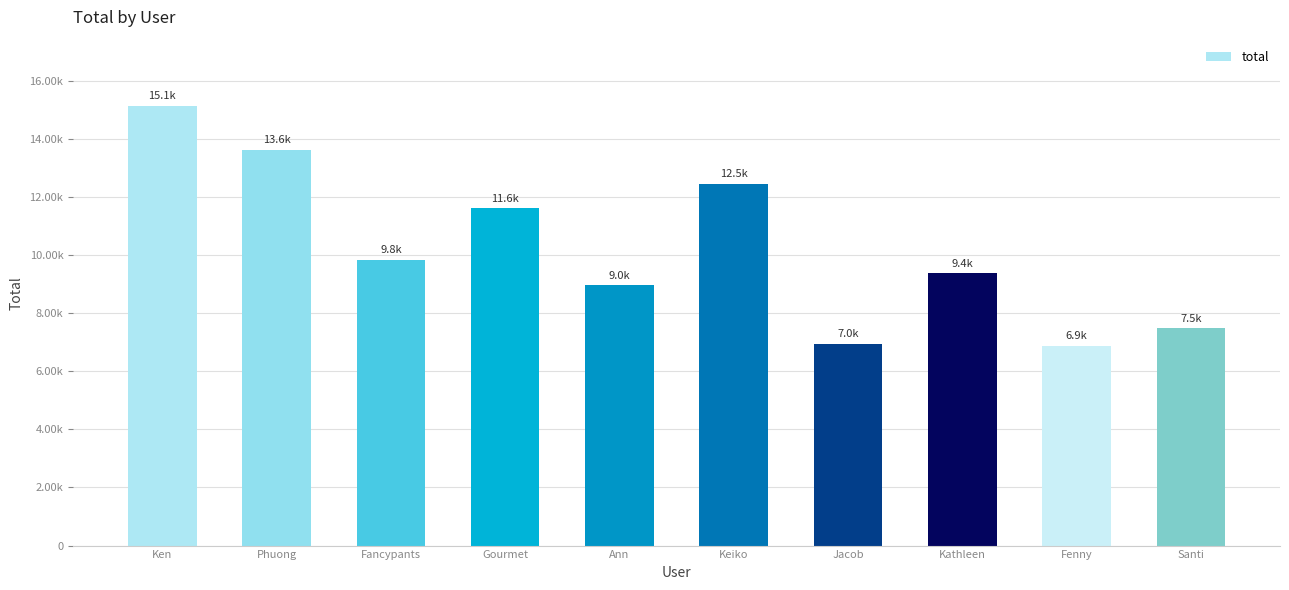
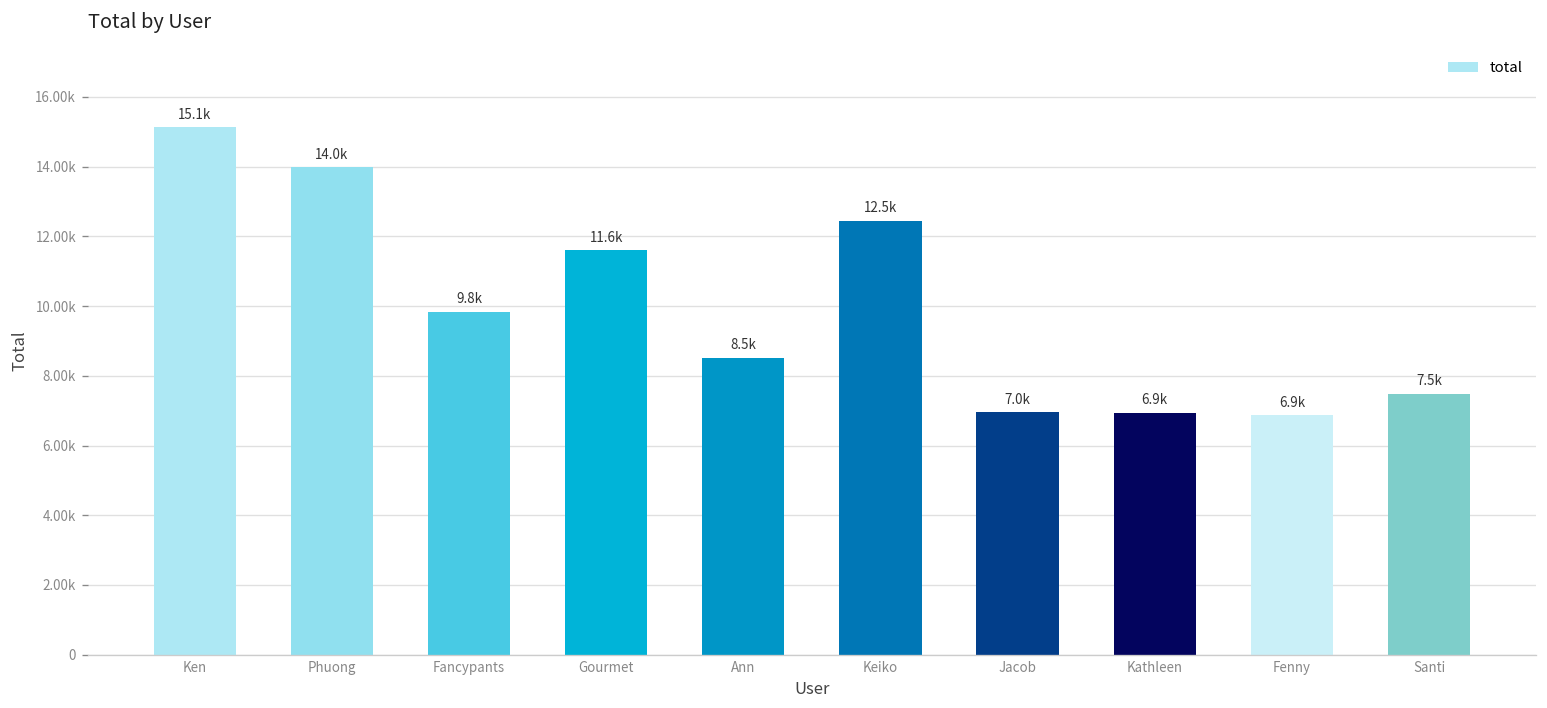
Phuong: 13.6k -> 14.0k
Ann: 9.0k -> 8.5k
Kathleen: 9.4k -> 6.9k
